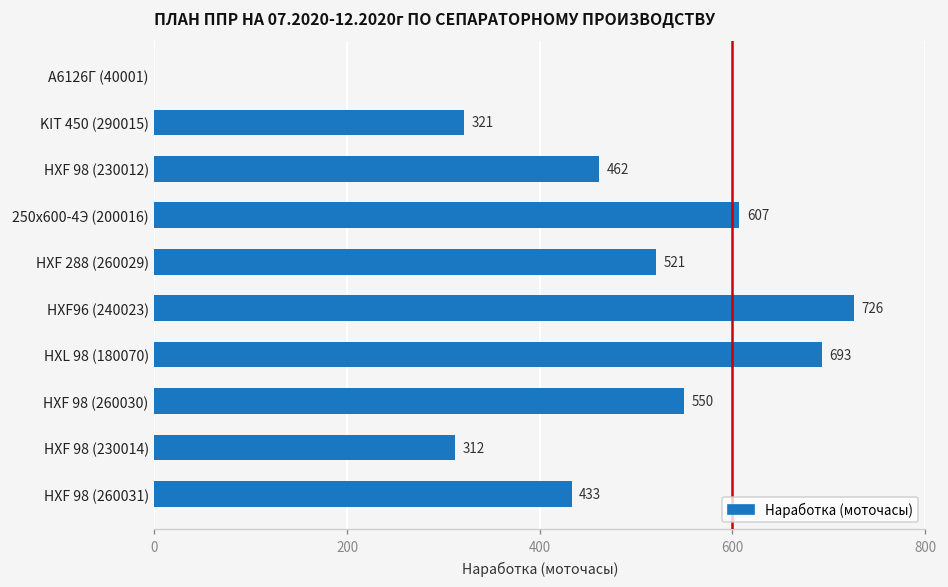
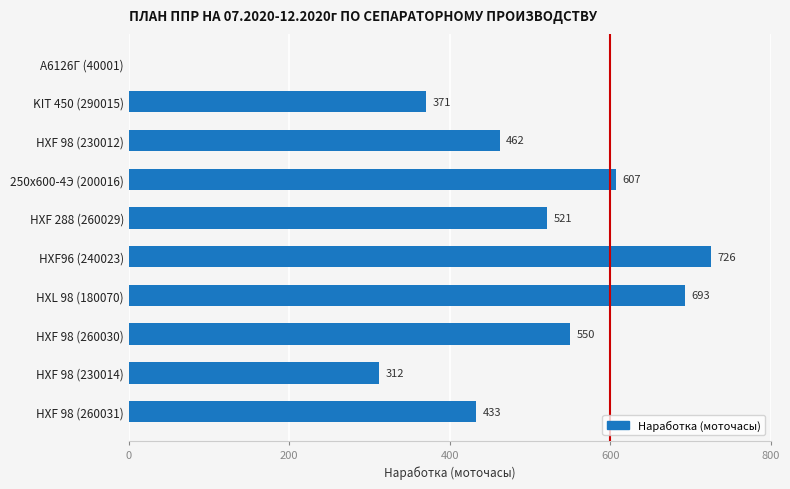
KIT 450 (290015): 321 -> 371
